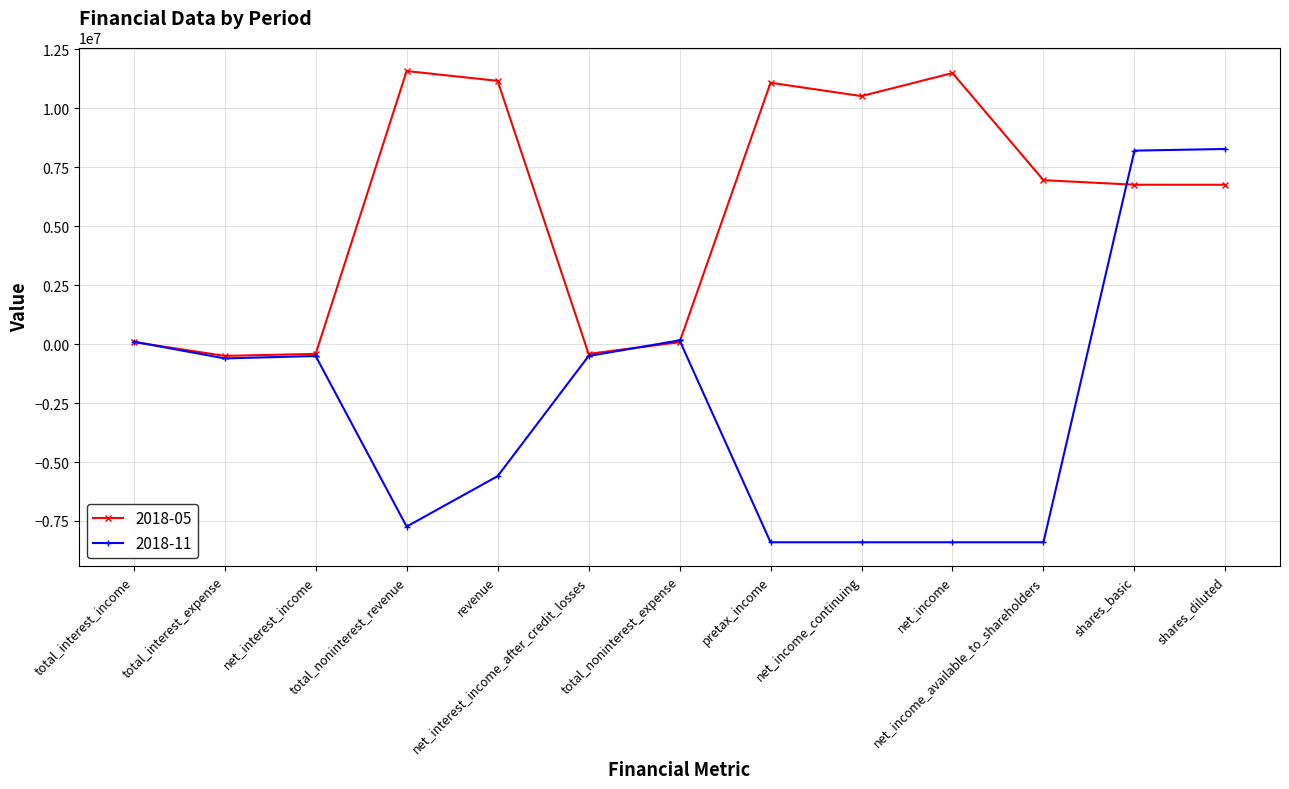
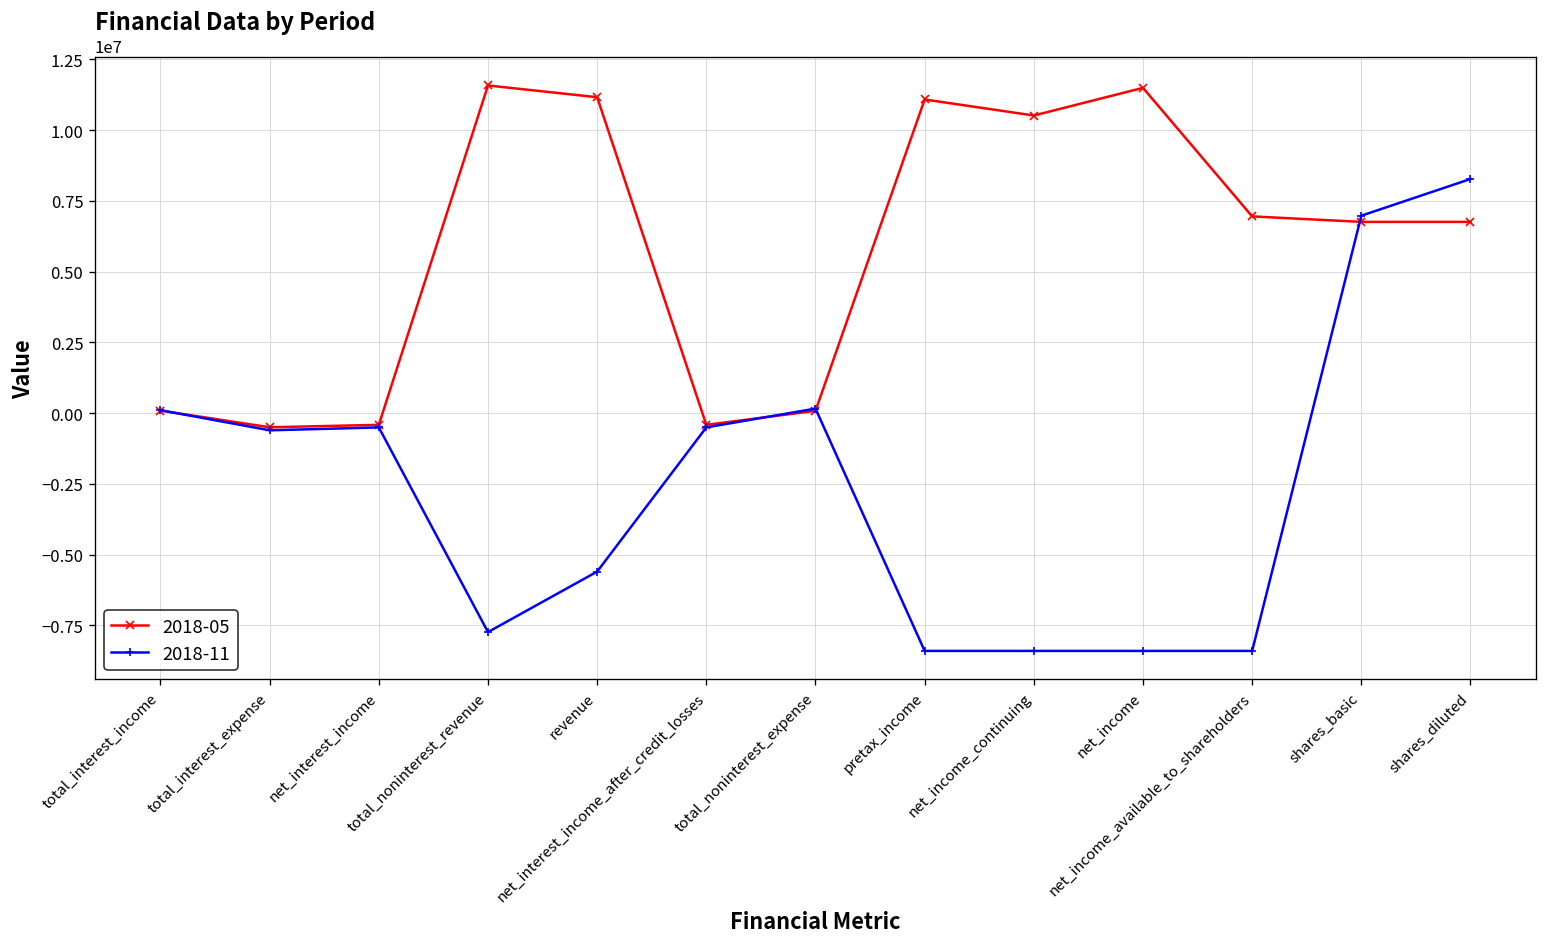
2018-11, shares_basic: 8200000 -> 7000000
